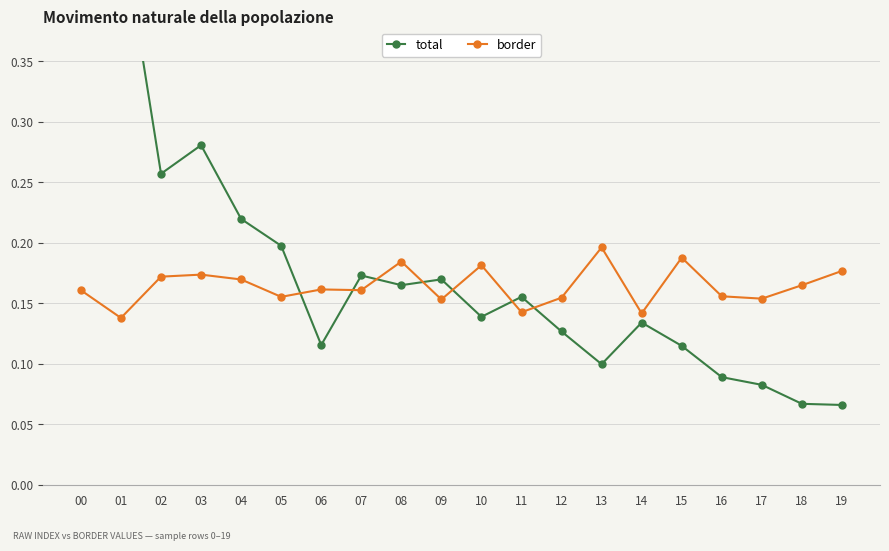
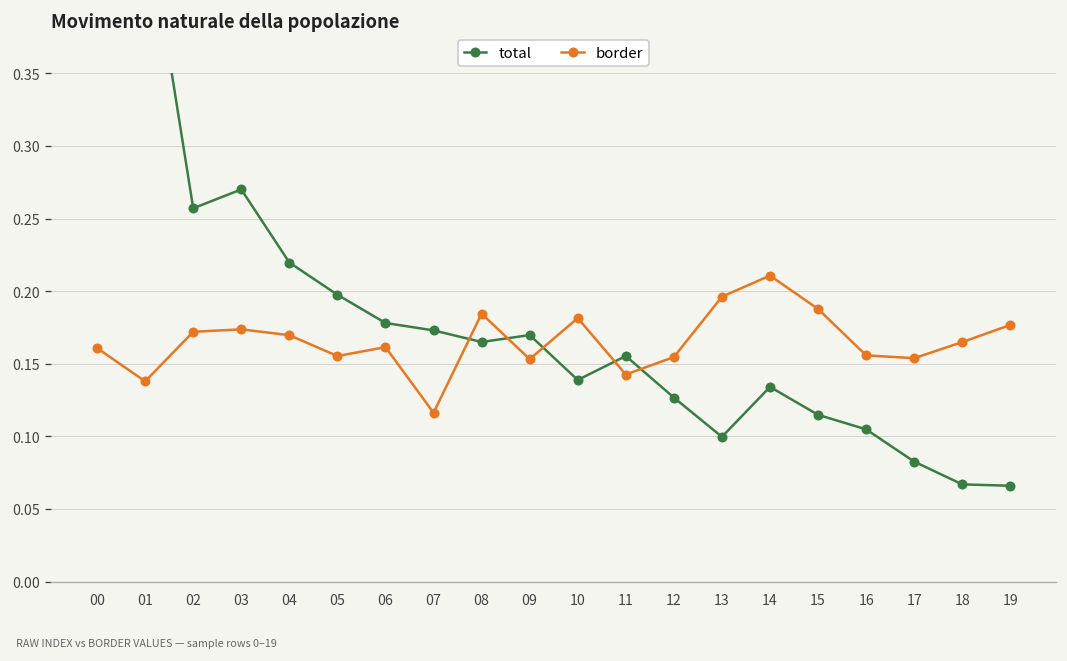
total, 03: 0.281 -> 0.270
total, 06: 0.116 -> 0.178
border, 07: 0.161 -> 0.116
border, 14: 0.142 -> 0.211
total, 16: 0.089 -> 0.105
